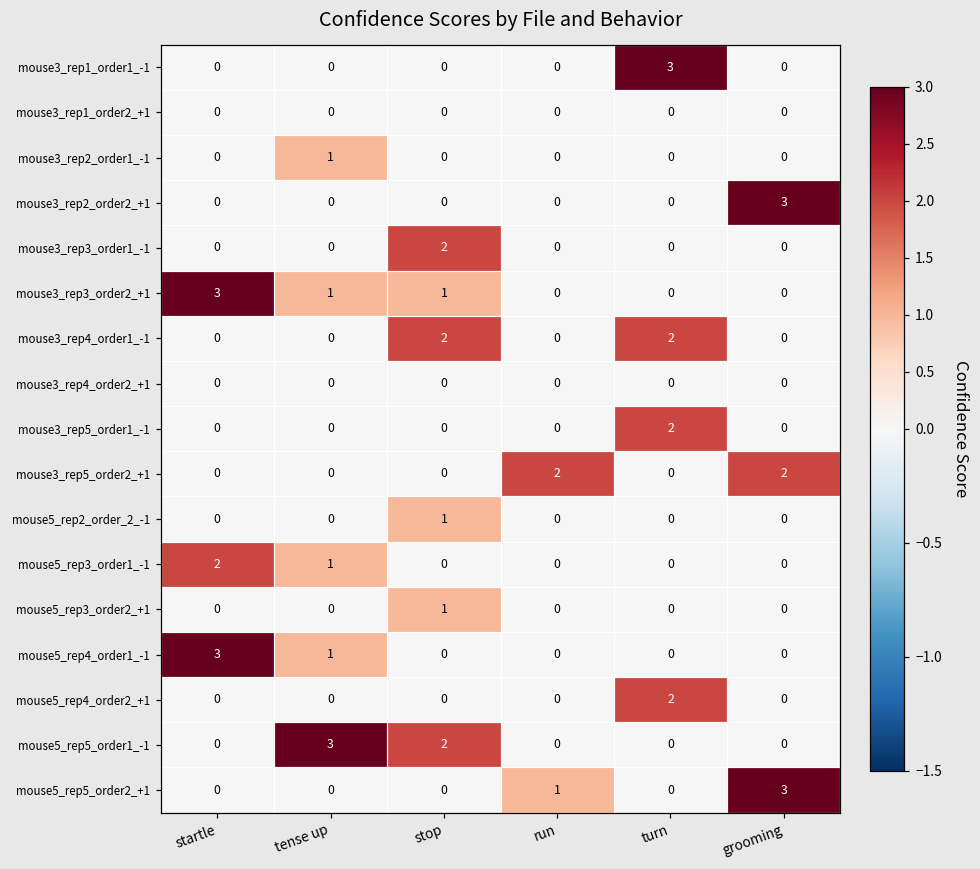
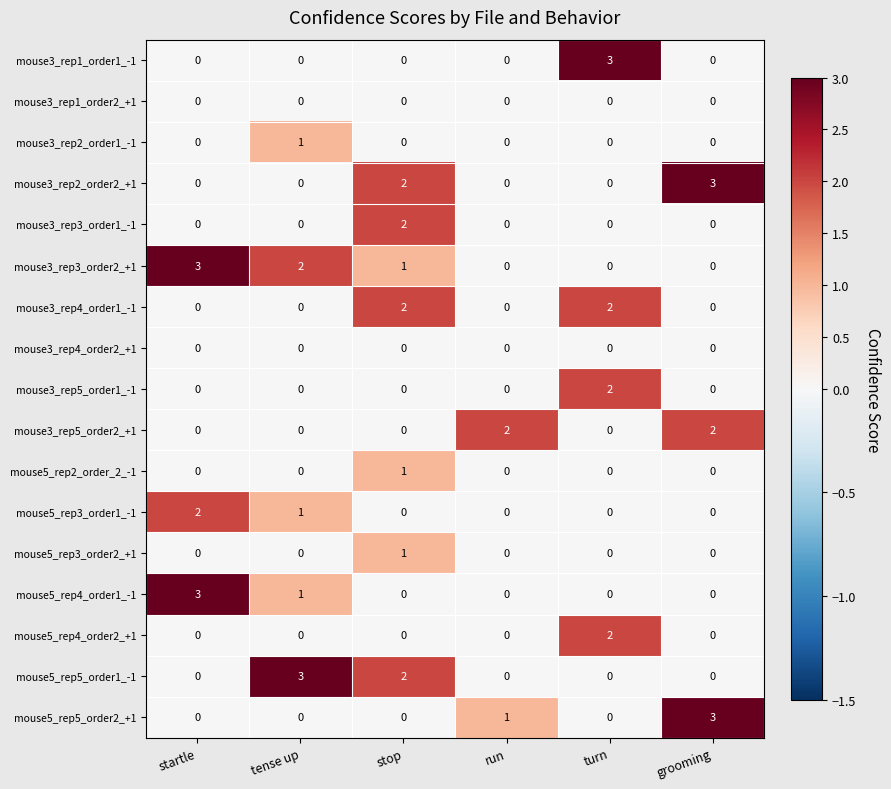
mouse3_rep2_order2_+1, stop: 0 -> 2
mouse3_rep3_order2_+1, tense up: 1 -> 2
